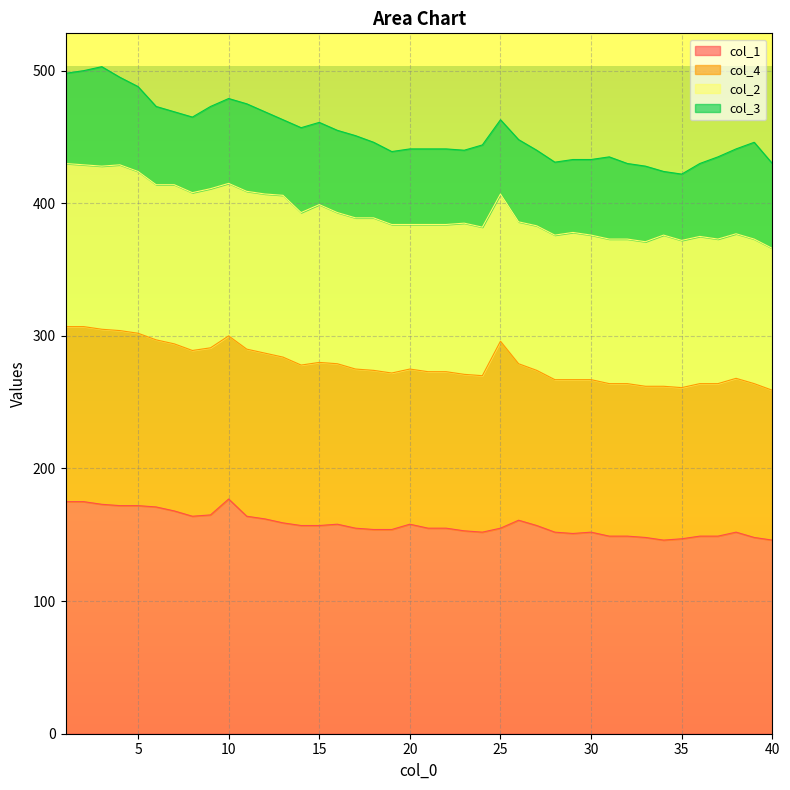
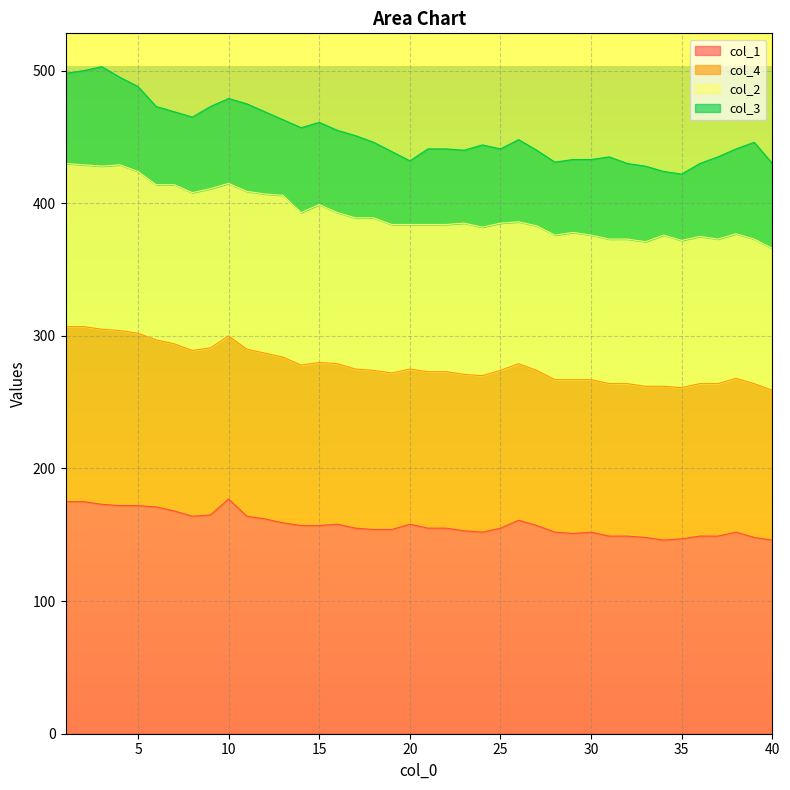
col_3, 20: 57 -> 48
col_4, 25: 141 -> 119
